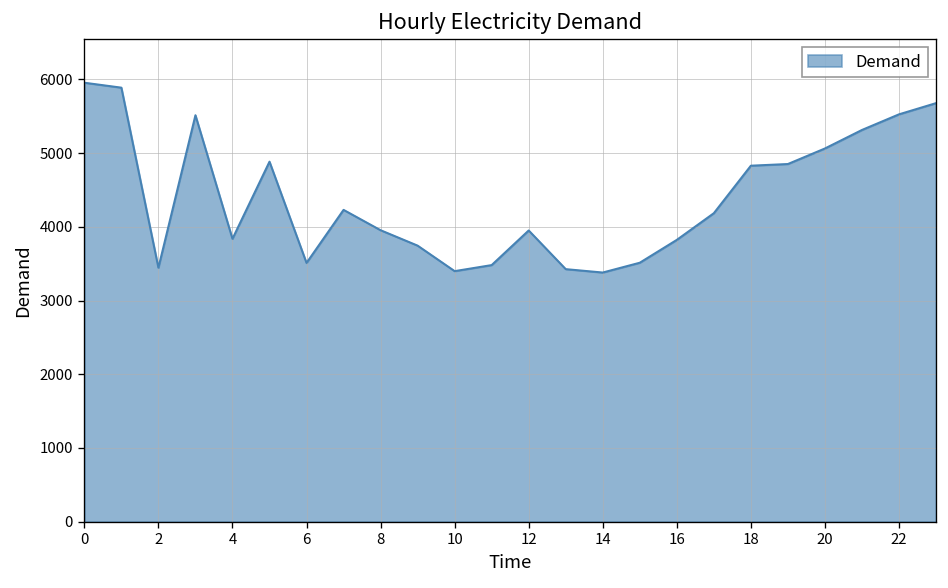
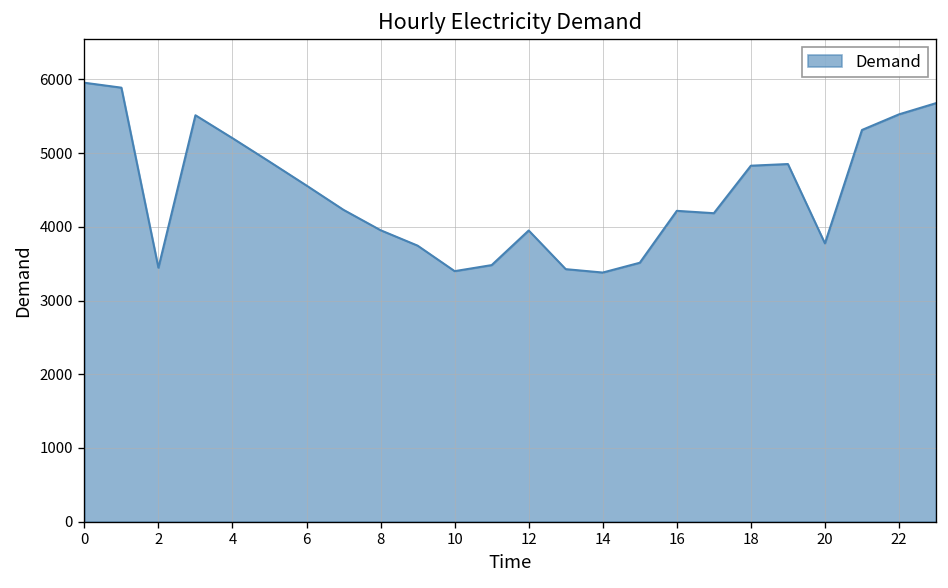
4: 3800 -> 5200
6: 3500 -> 4600
16: 3800 -> 4200
20: 5100 -> 3800
